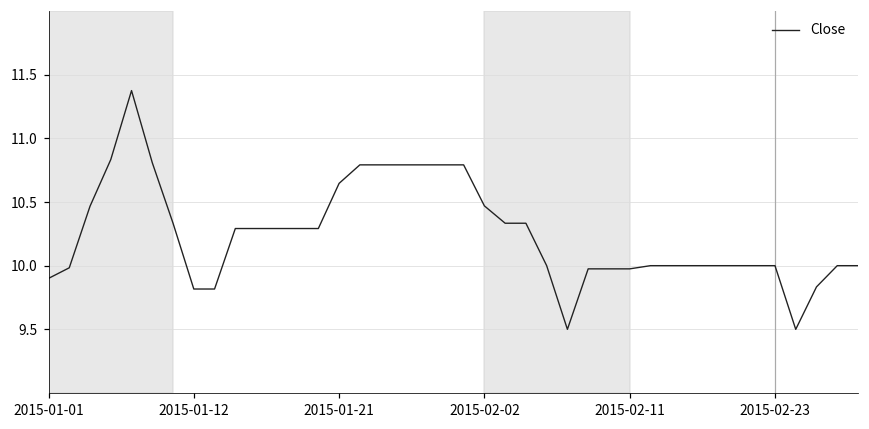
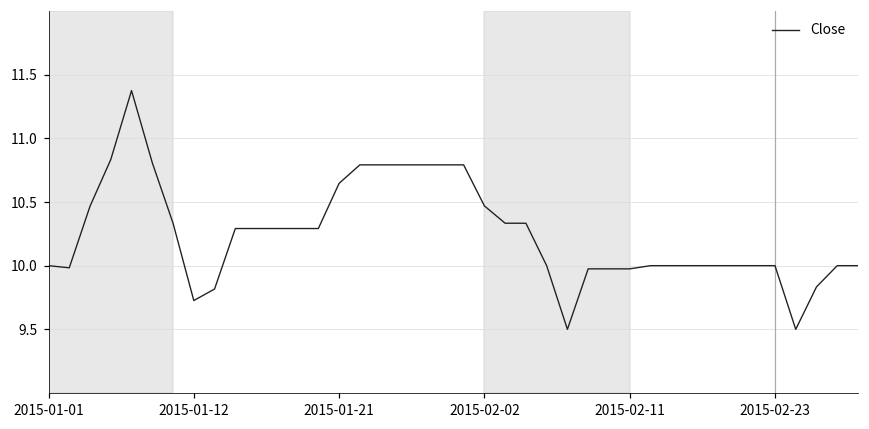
2015-01-01: 9.9 -> 10.0
2015-01-12: 9.82 -> 9.73
